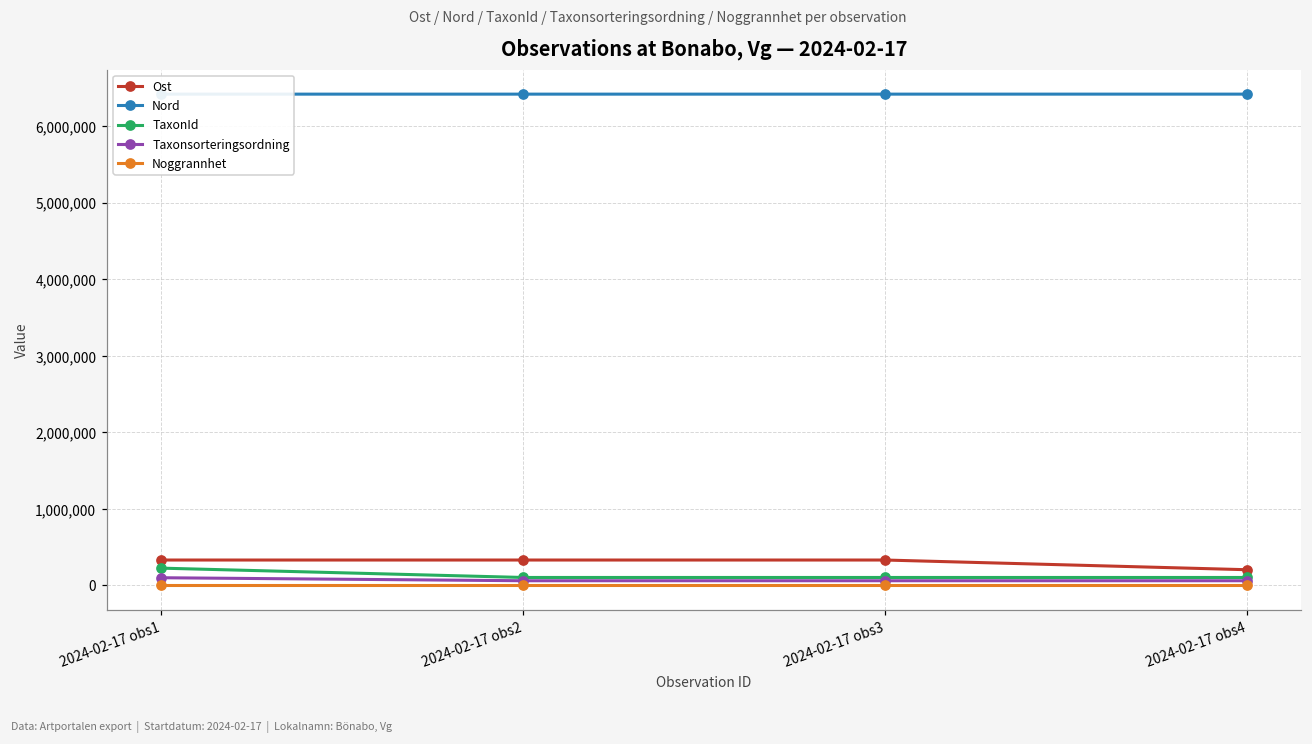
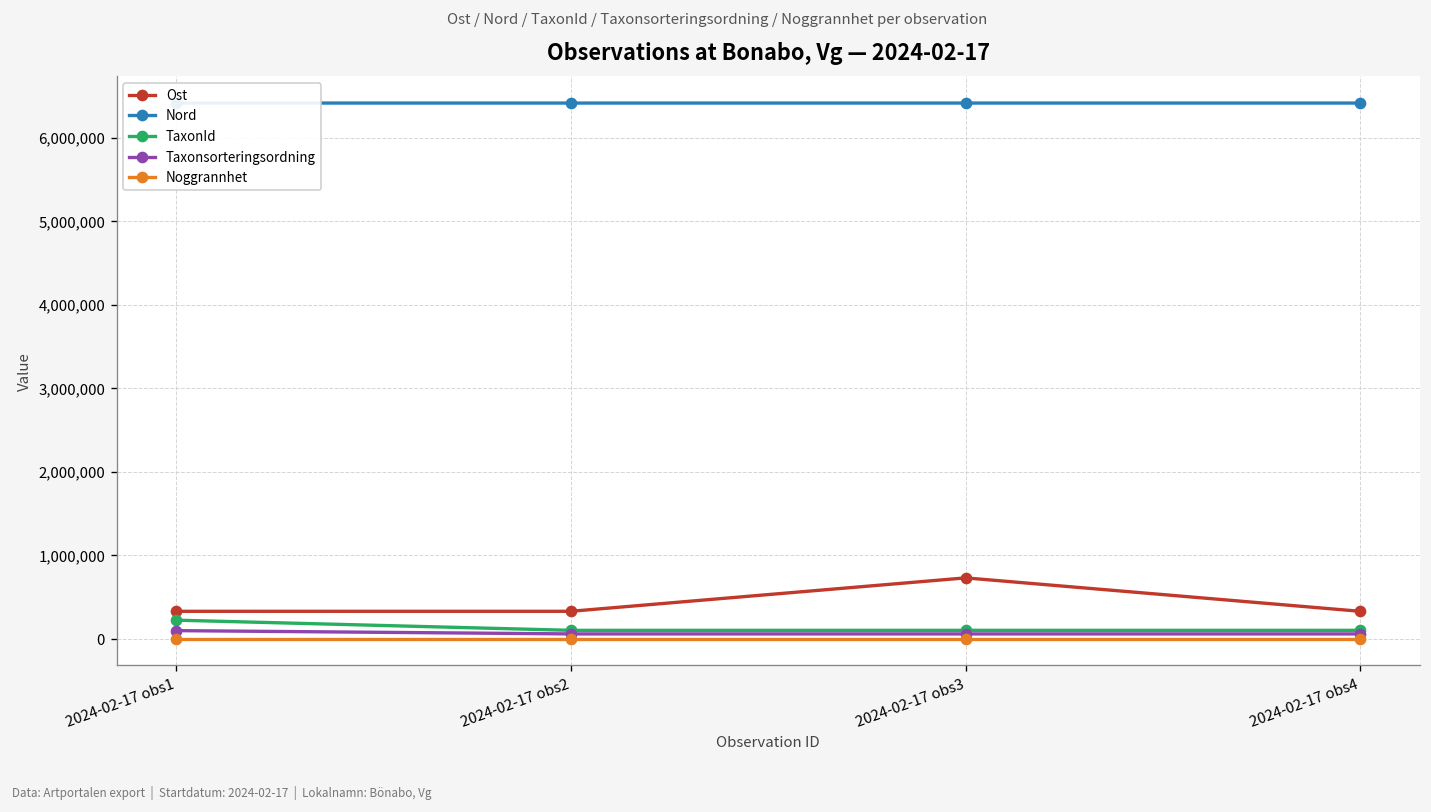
Ost, 2024-02-17 obs3: 300,000 -> 700,000
Ost, 2024-02-17 obs4: 200,000 -> 300,000
